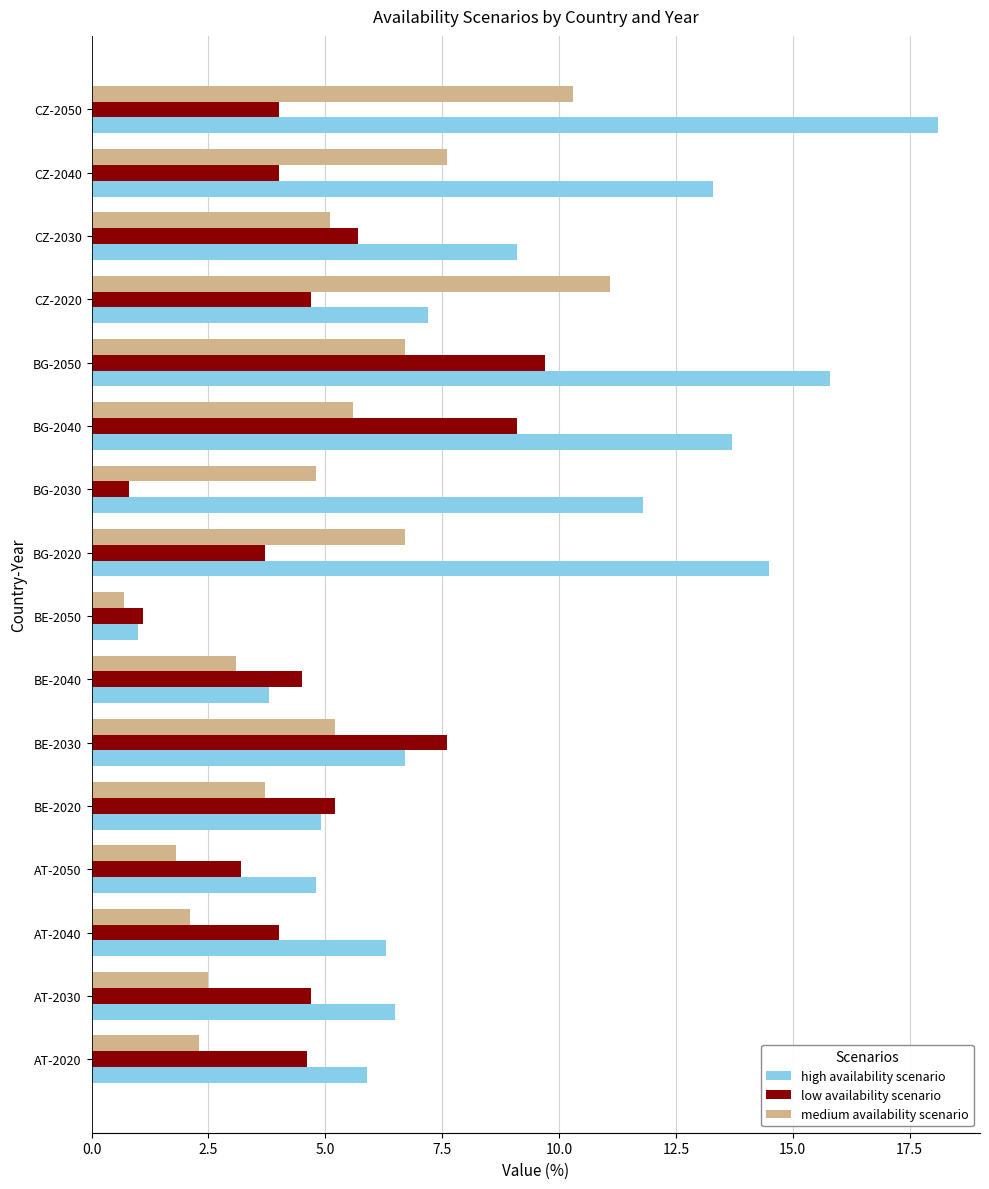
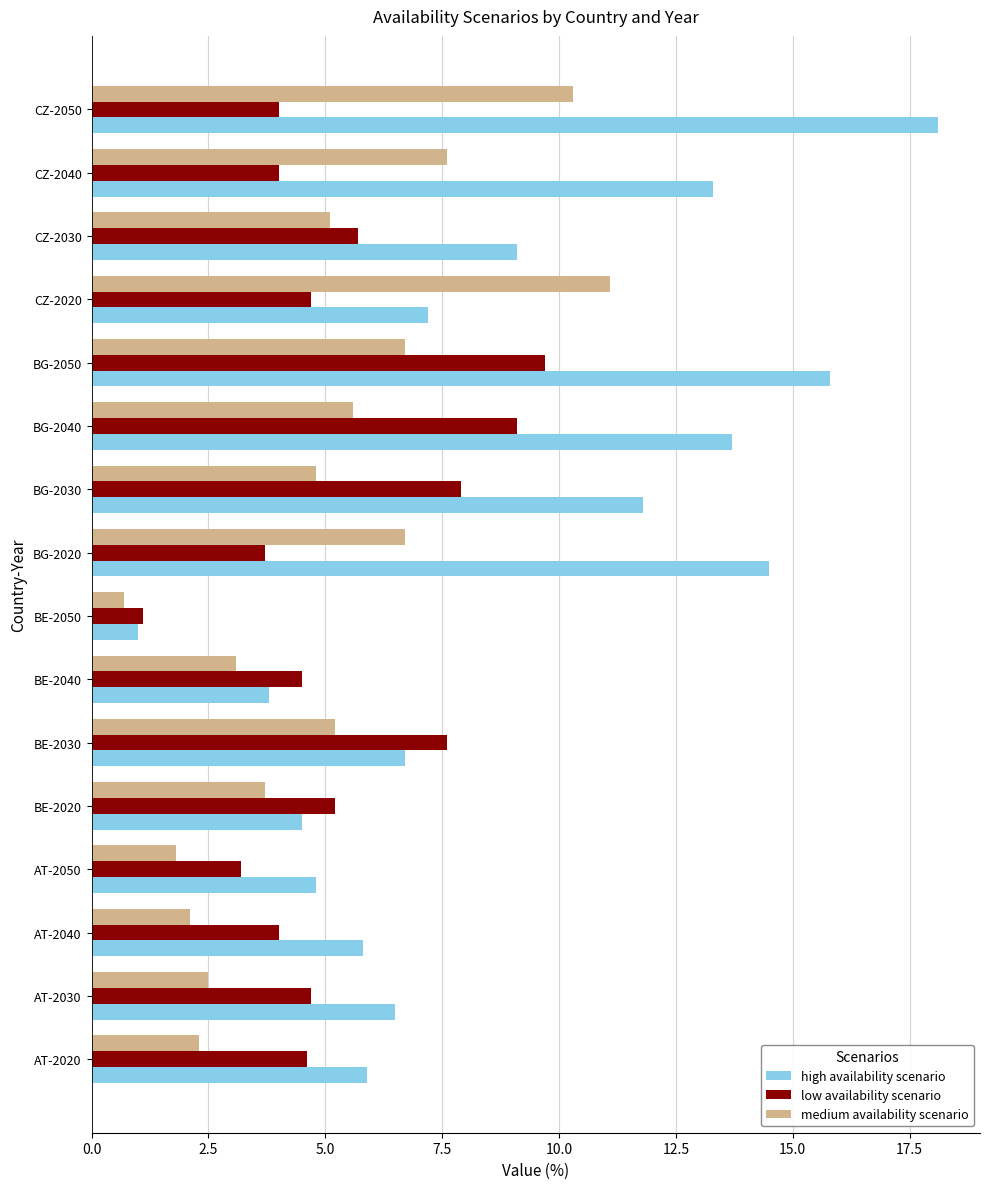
low availability scenario, BG-2030: 0.8 -> 7.9
high availability scenario, BE-2020: 4.9 -> 4.5
high availability scenario, AT-2040: 6.3 -> 5.8
